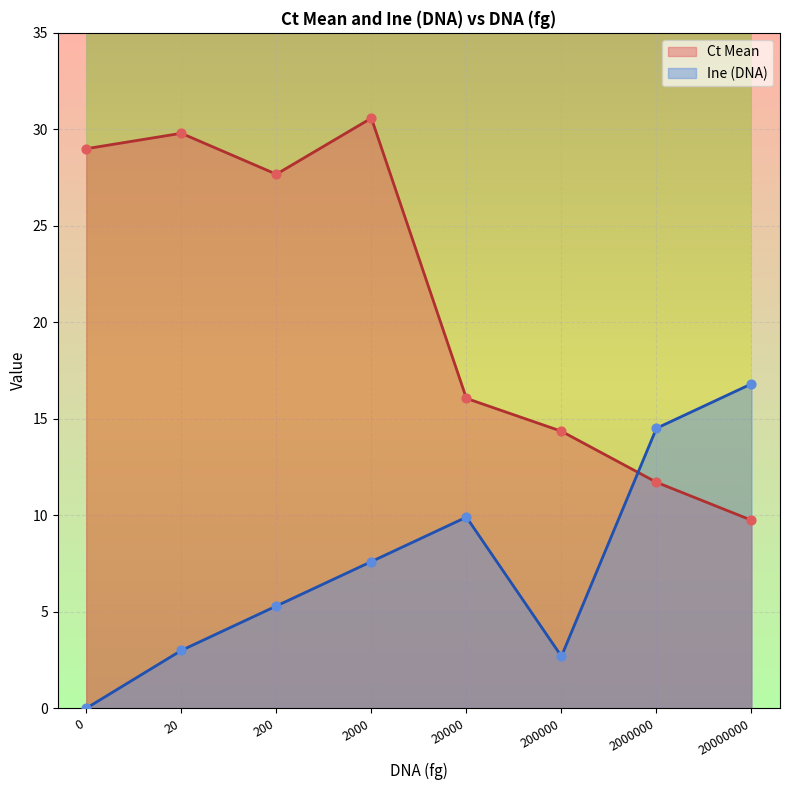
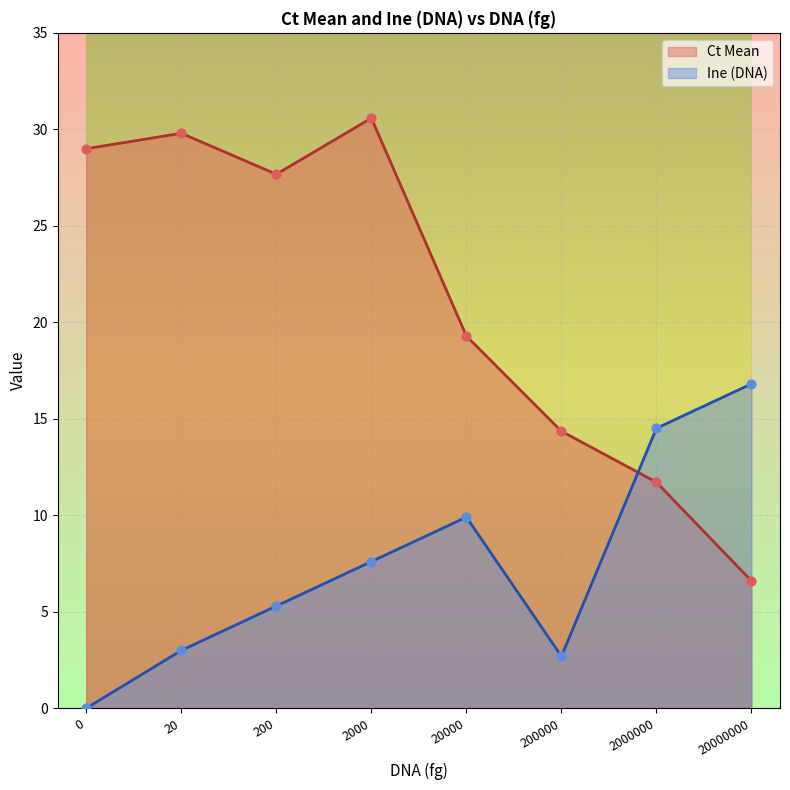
Ct Mean, 20000: 16.1 -> 19.3
Ct Mean, 20000000: 9.7 -> 6.6
